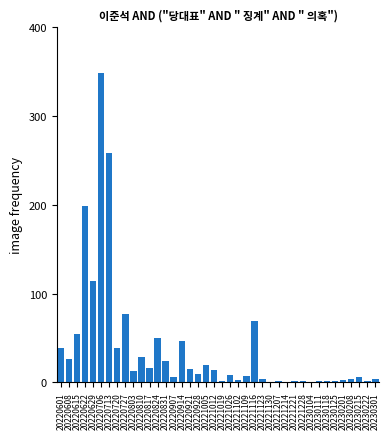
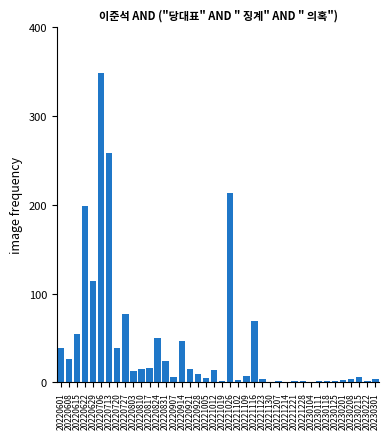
20220810: 30 -> 20
20221005: 20 -> 10
20221026: 10 -> 210
